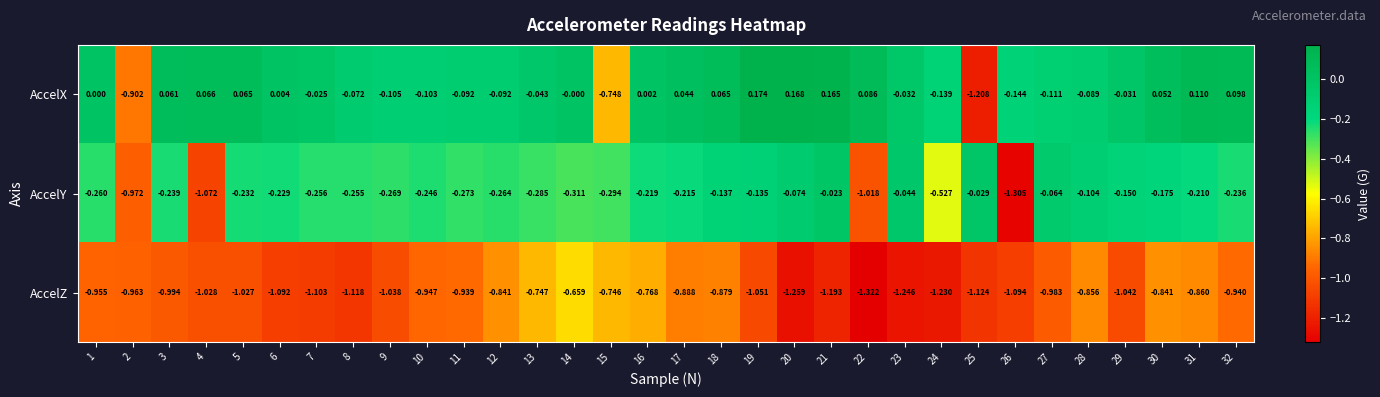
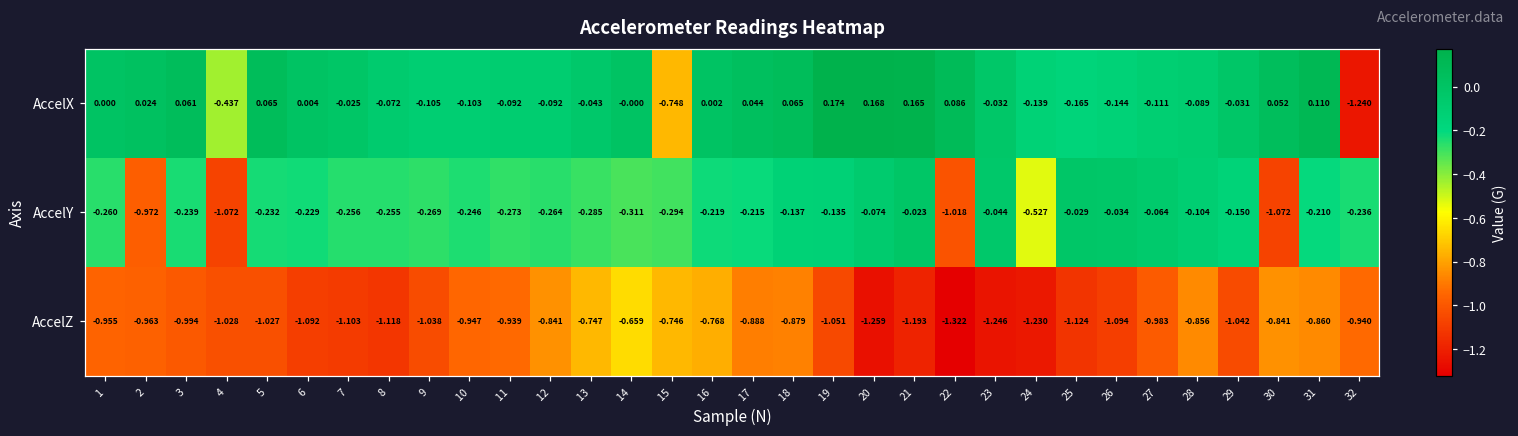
AccelX, 2: -0.902 -> 0.024
AccelX, 4: 0.066 -> -0.437
AccelX, 25: -1.208 -> -0.165
AccelX, 32: 0.098 -> -1.240
AccelY, 26: -1.305 -> -0.034
AccelY, 30: -0.175 -> -1.072
